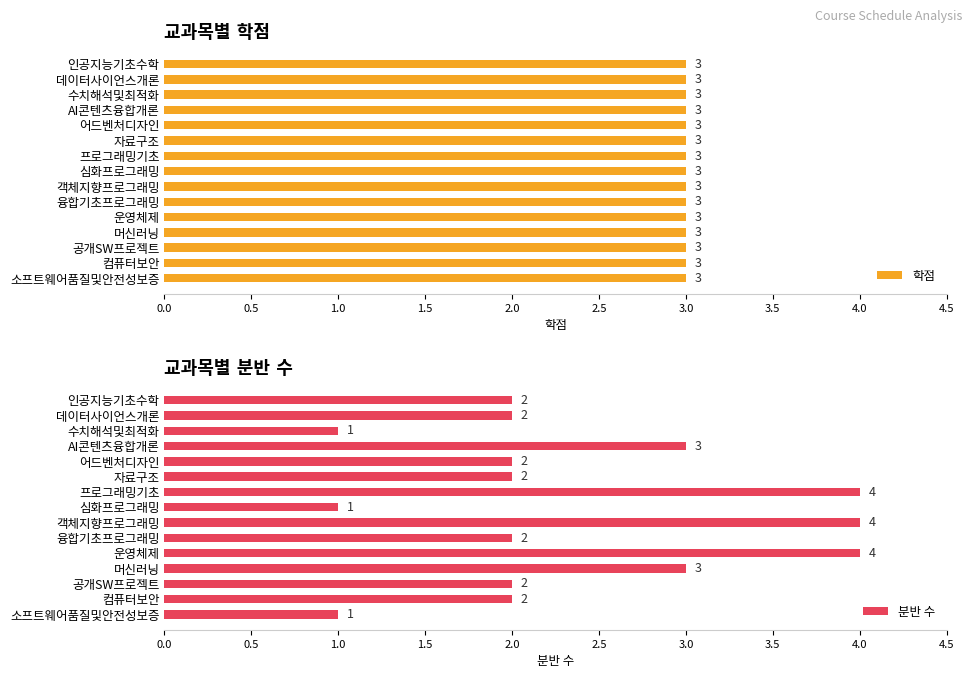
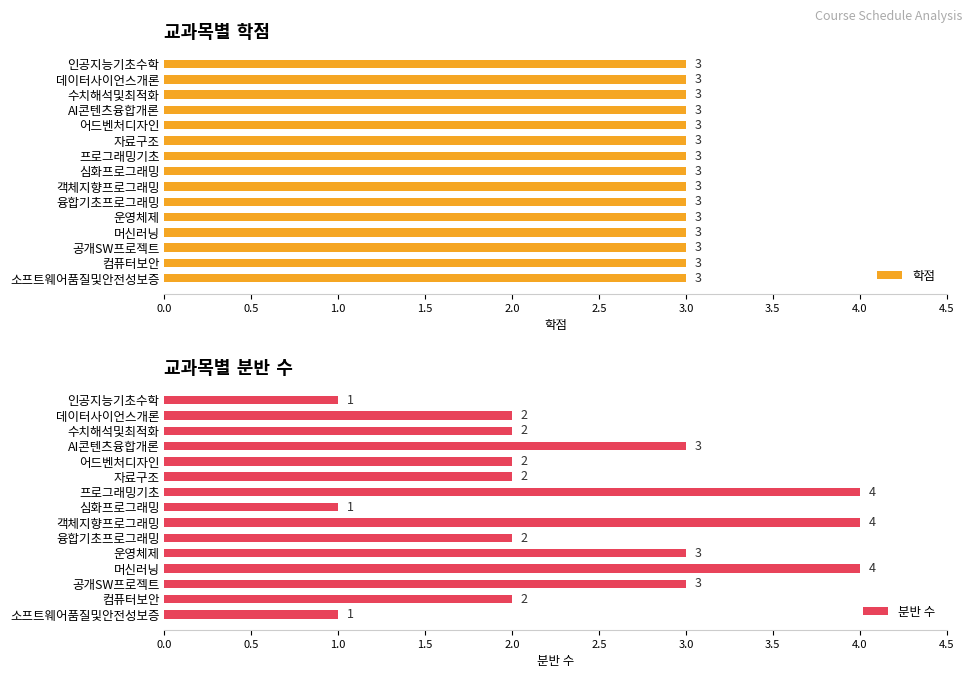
교과목별 분반 수, 인공지능기초수학: 2 -> 1
교과목별 분반 수, 수치해석및최적화: 1 -> 2
교과목별 분반 수, 운영체제: 4 -> 3
교과목별 분반 수, 머신러닝: 3 -> 4
교과목별 분반 수, 공개SW프로젝트: 2 -> 3
